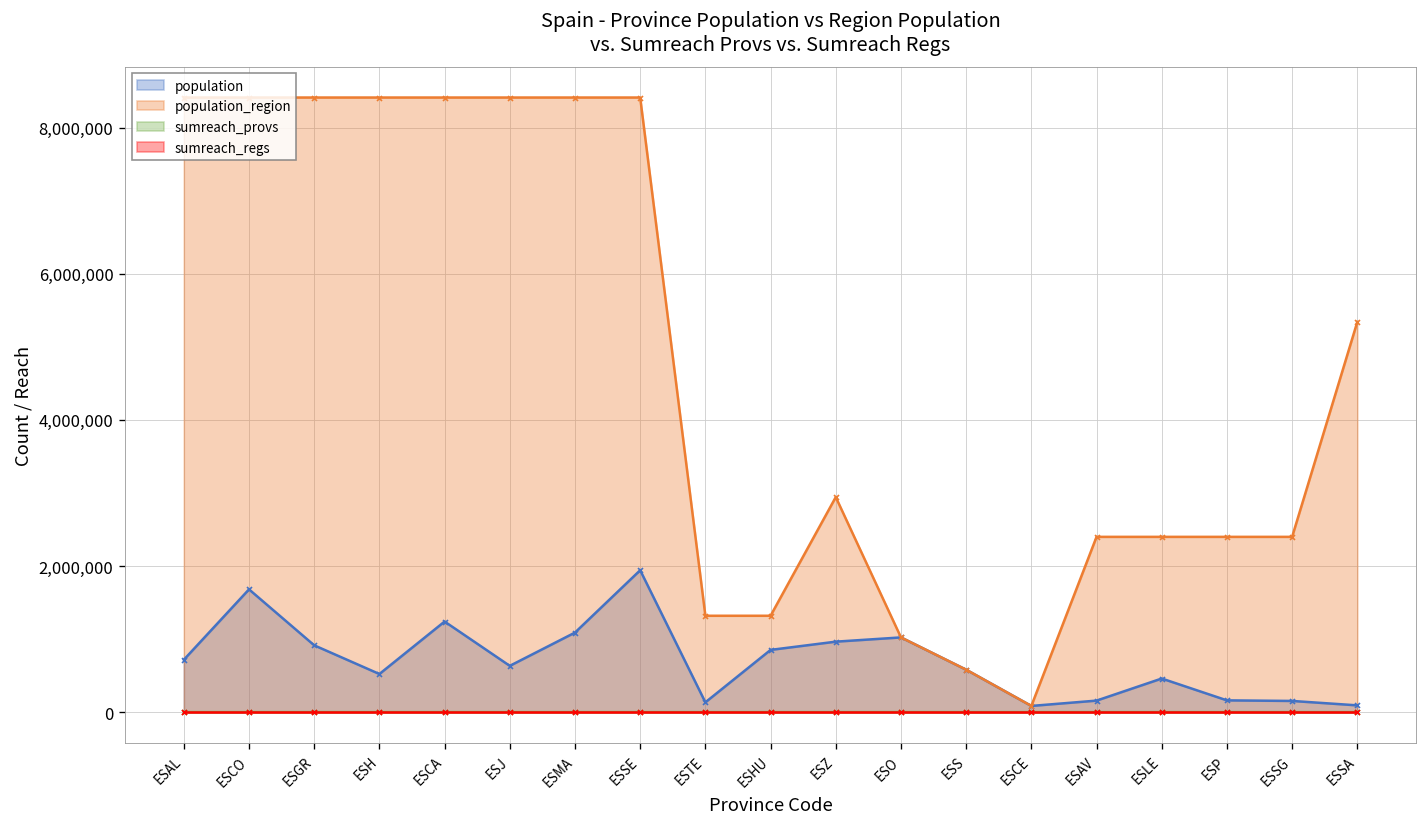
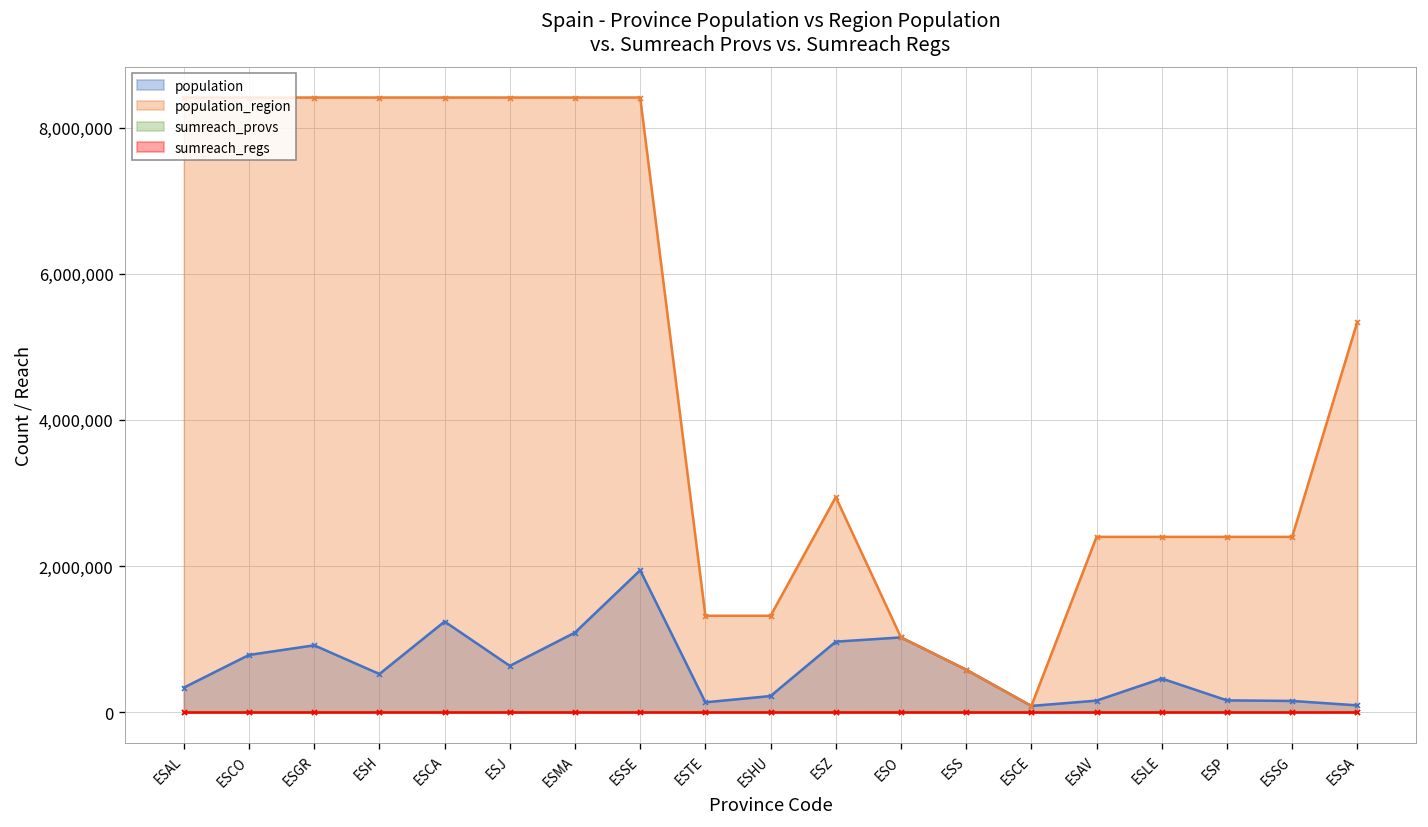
population, ESAL: 700,000 -> 300,000
population, ESCO: 1,700,000 -> 800,000
population, ESHU: 900,000 -> 200,000
